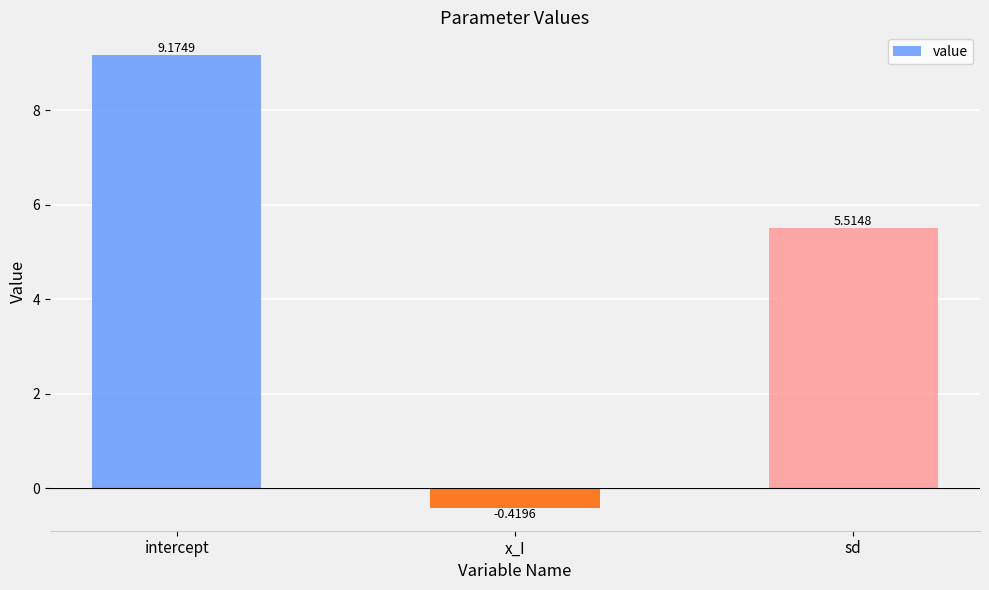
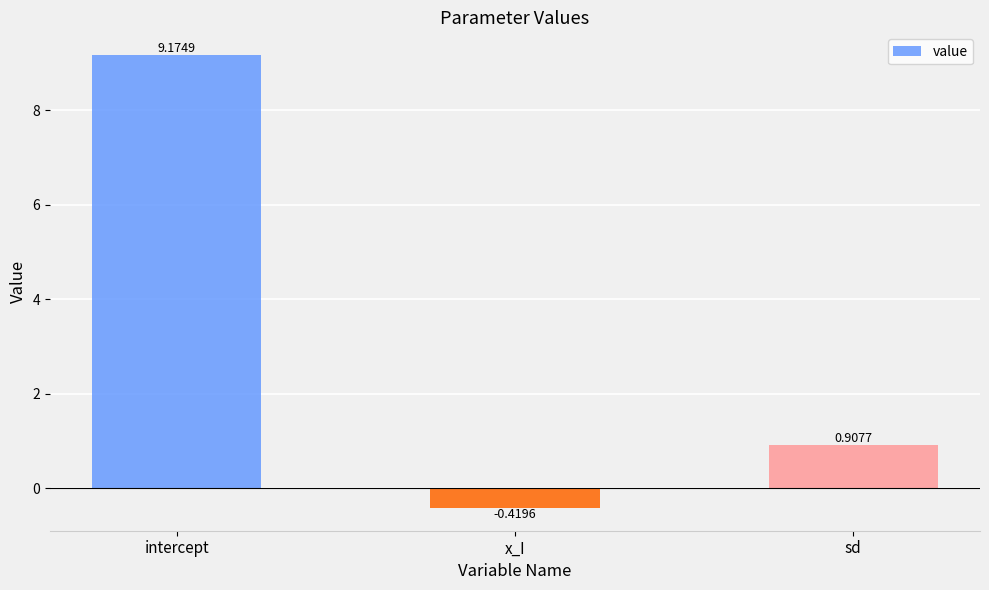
sd: 5.5148 -> 0.9077
